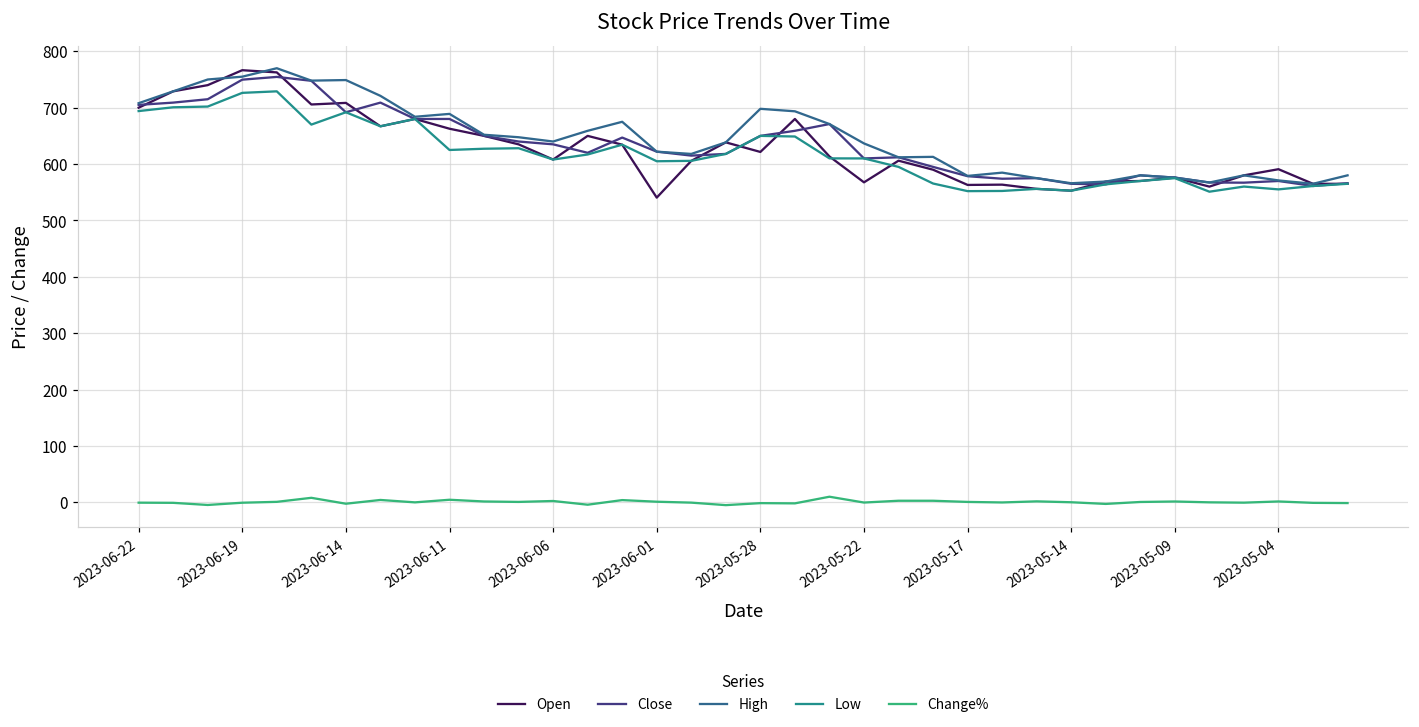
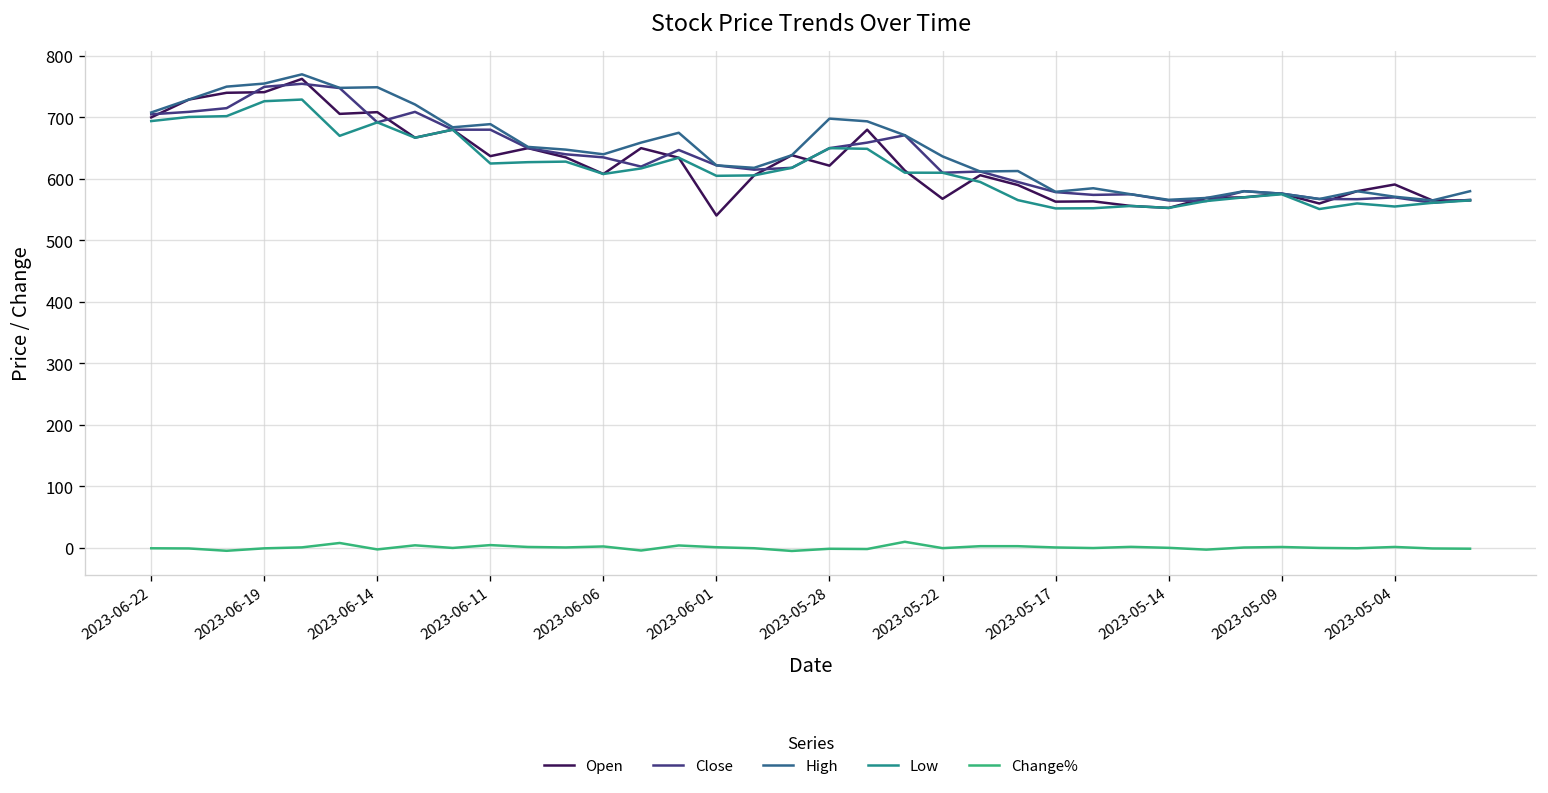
Open, 2023-06-19: 770 -> 740
Open, 2023-06-11: 660 -> 640
